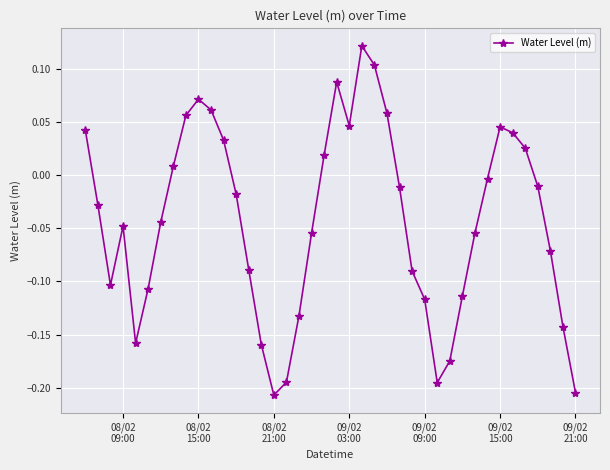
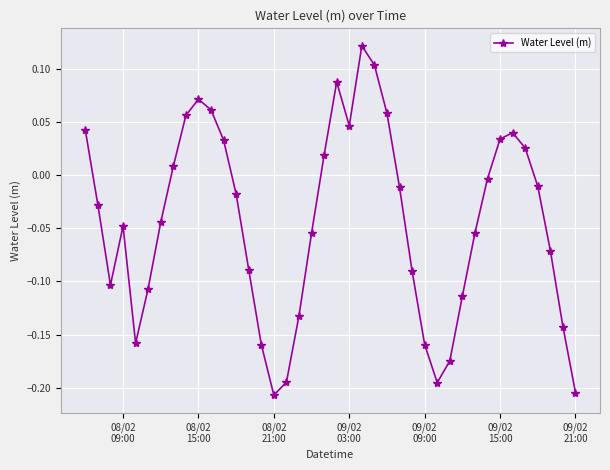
09/02 09:00: -0.117 -> -0.160
09/02 15:00: 0.046 -> 0.034
